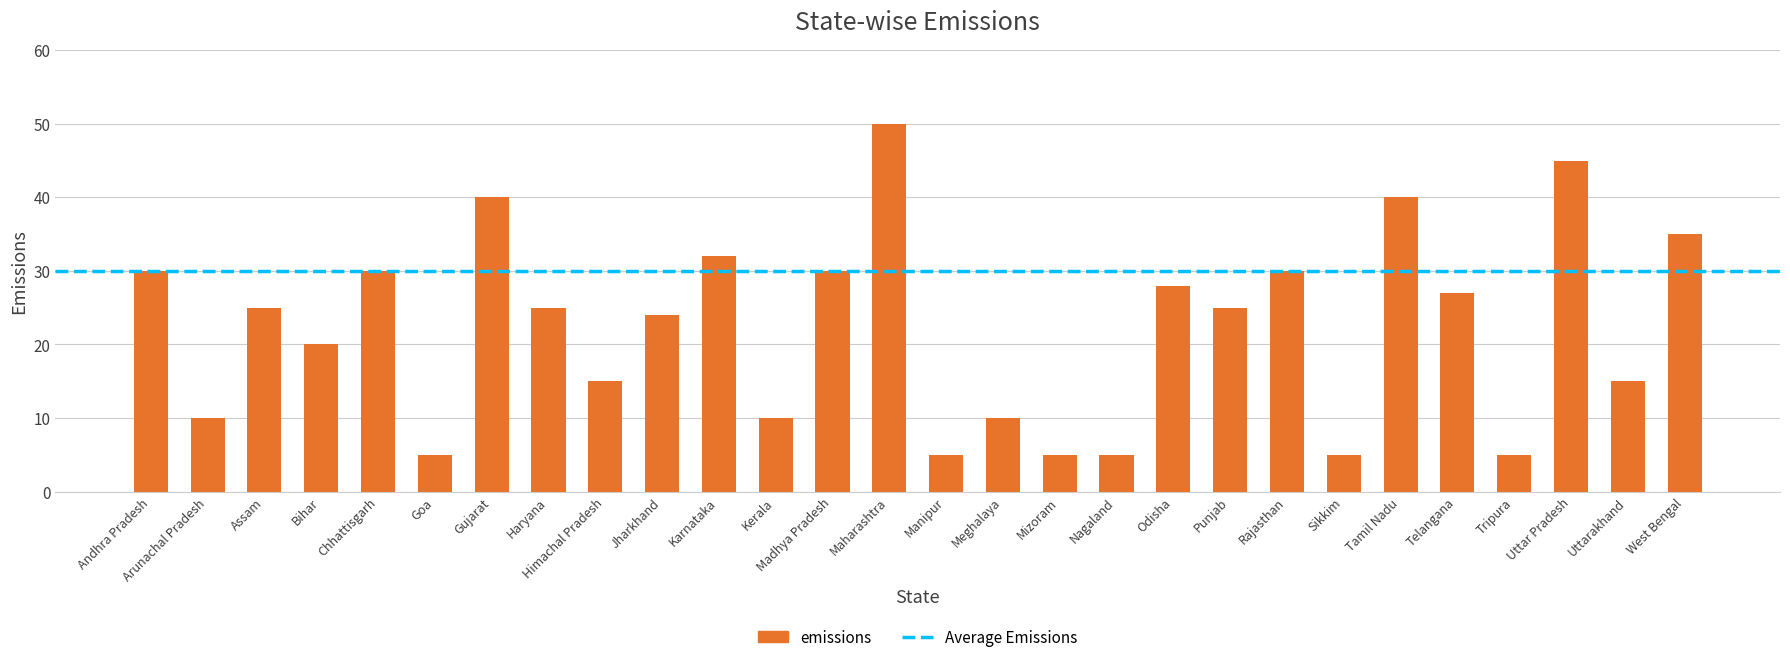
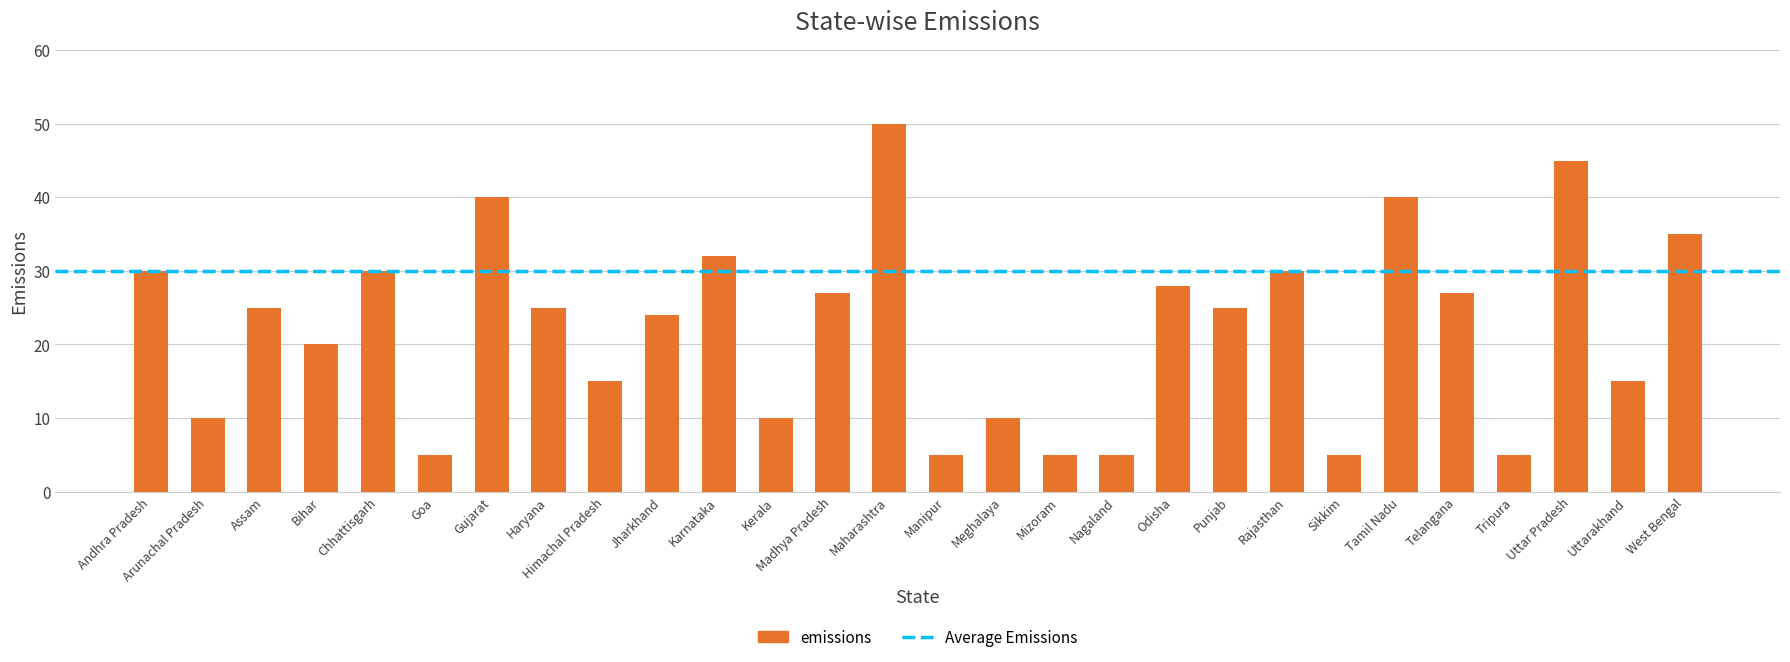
Madhya Pradesh: 30 -> 27
